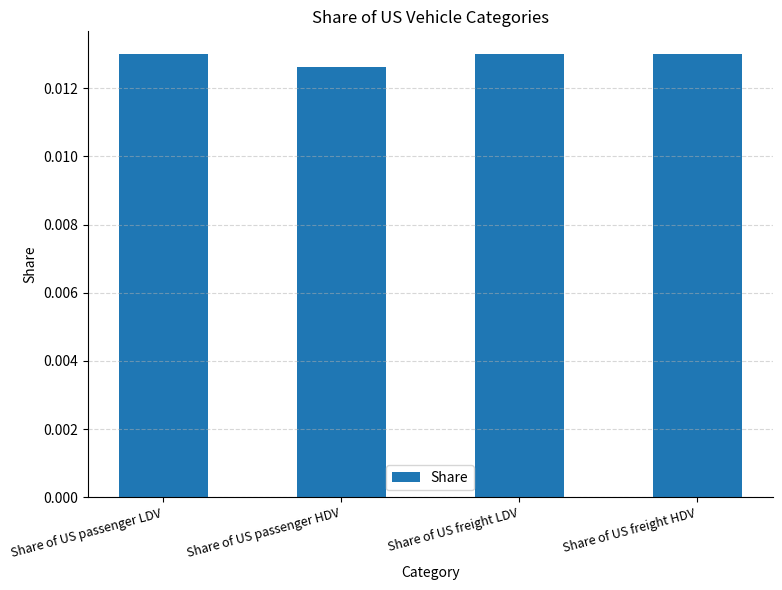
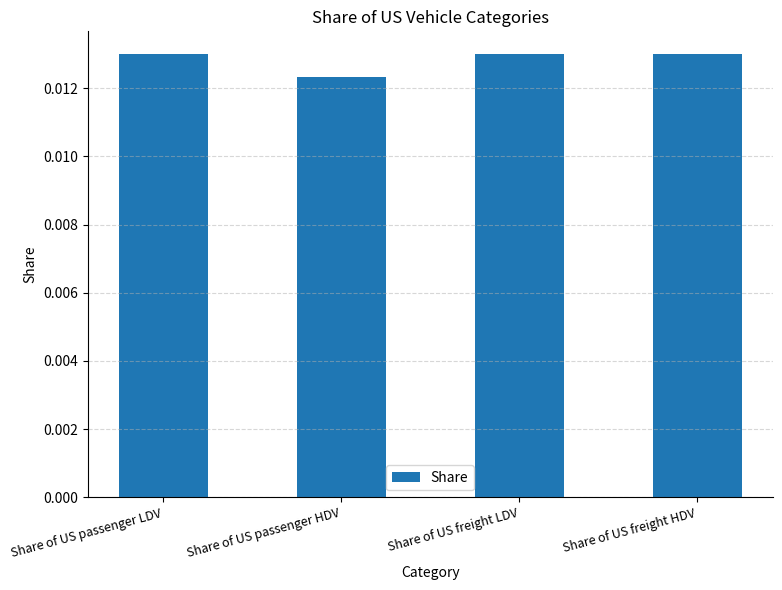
Share of US passenger HDV: 0.0126 -> 0.0123
